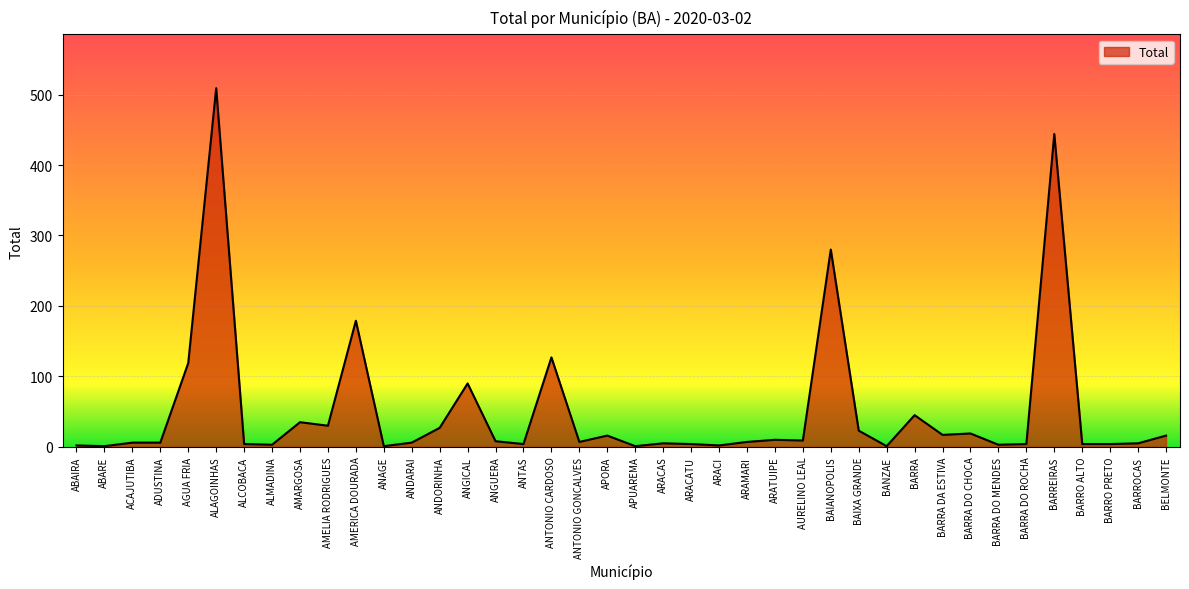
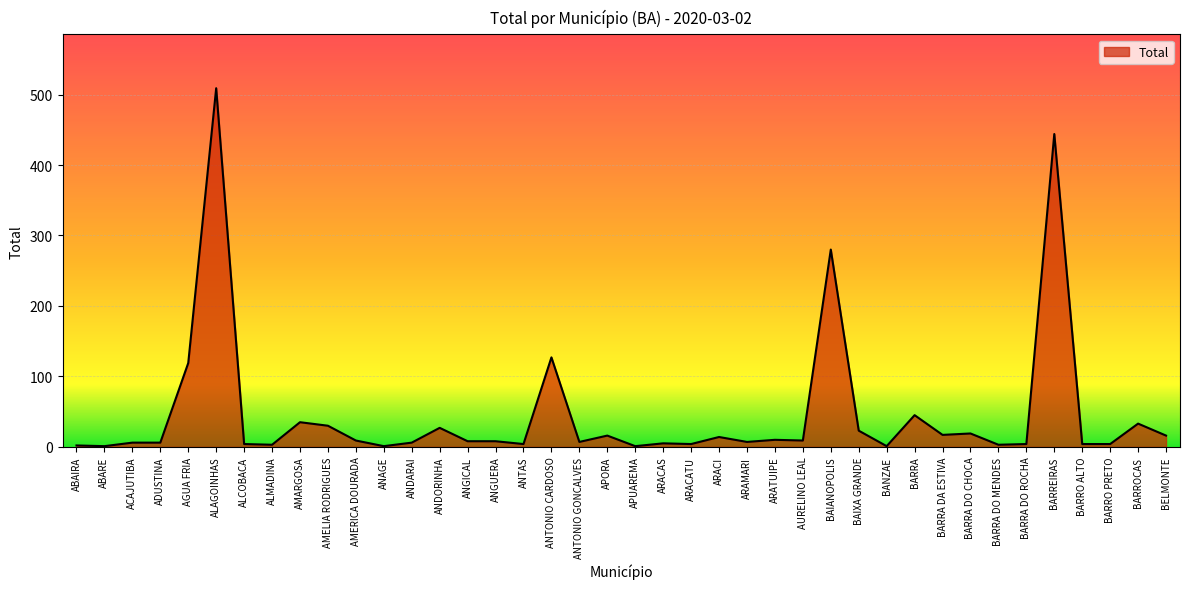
AMERICA DOURADA: 180 -> 10
ANGICAL: 90 -> 10
ARACI: 0 -> 10
BARROCAS: 10 -> 30
